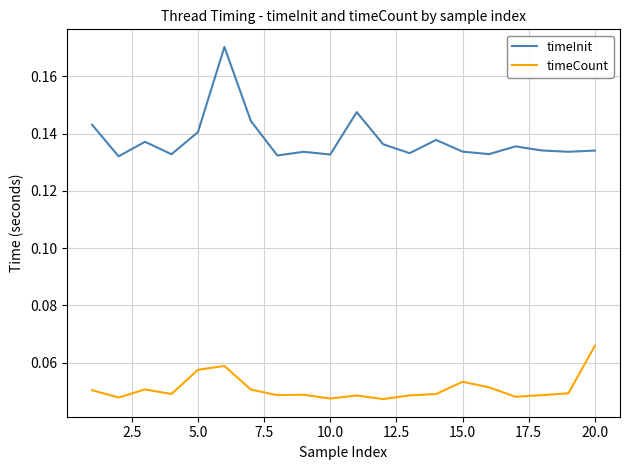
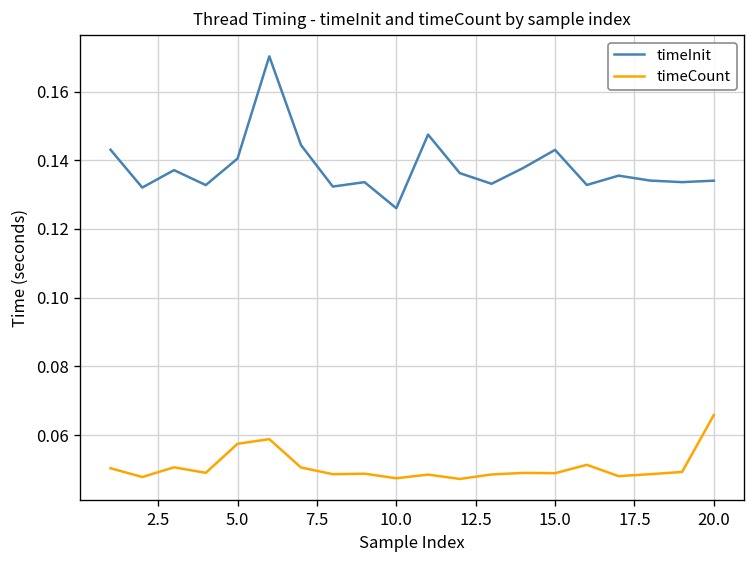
timeInit, 10.0: 0.133 -> 0.126
timeInit, 15.0: 0.134 -> 0.143
timeCount, 15.0: 0.053 -> 0.049
